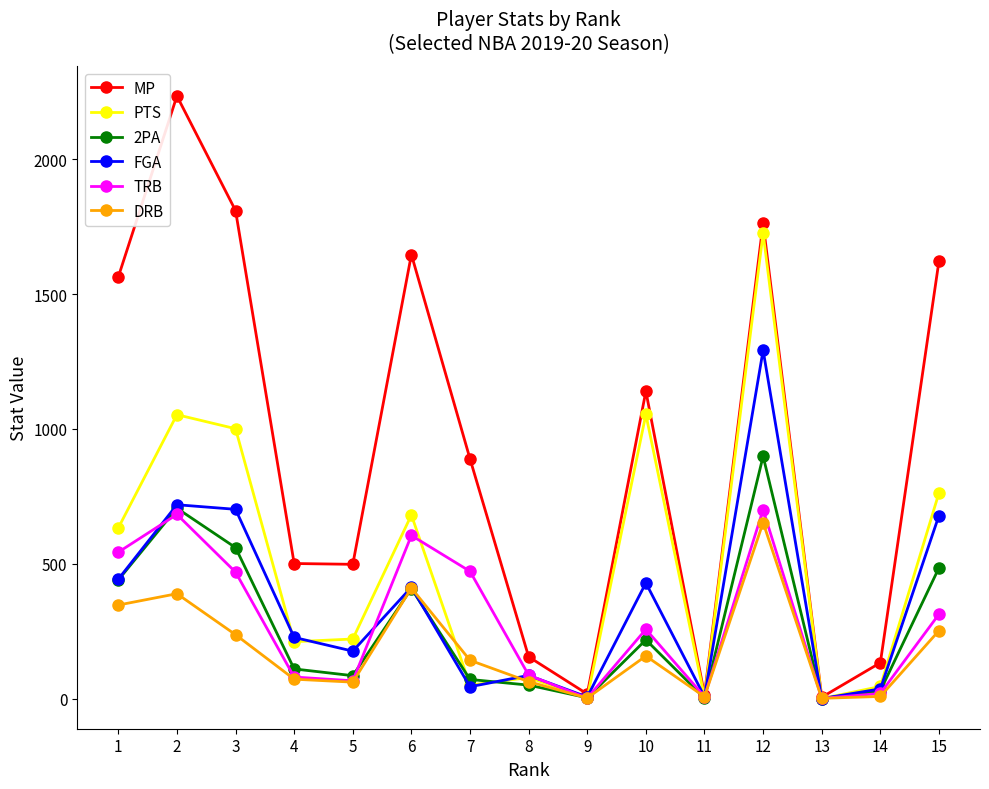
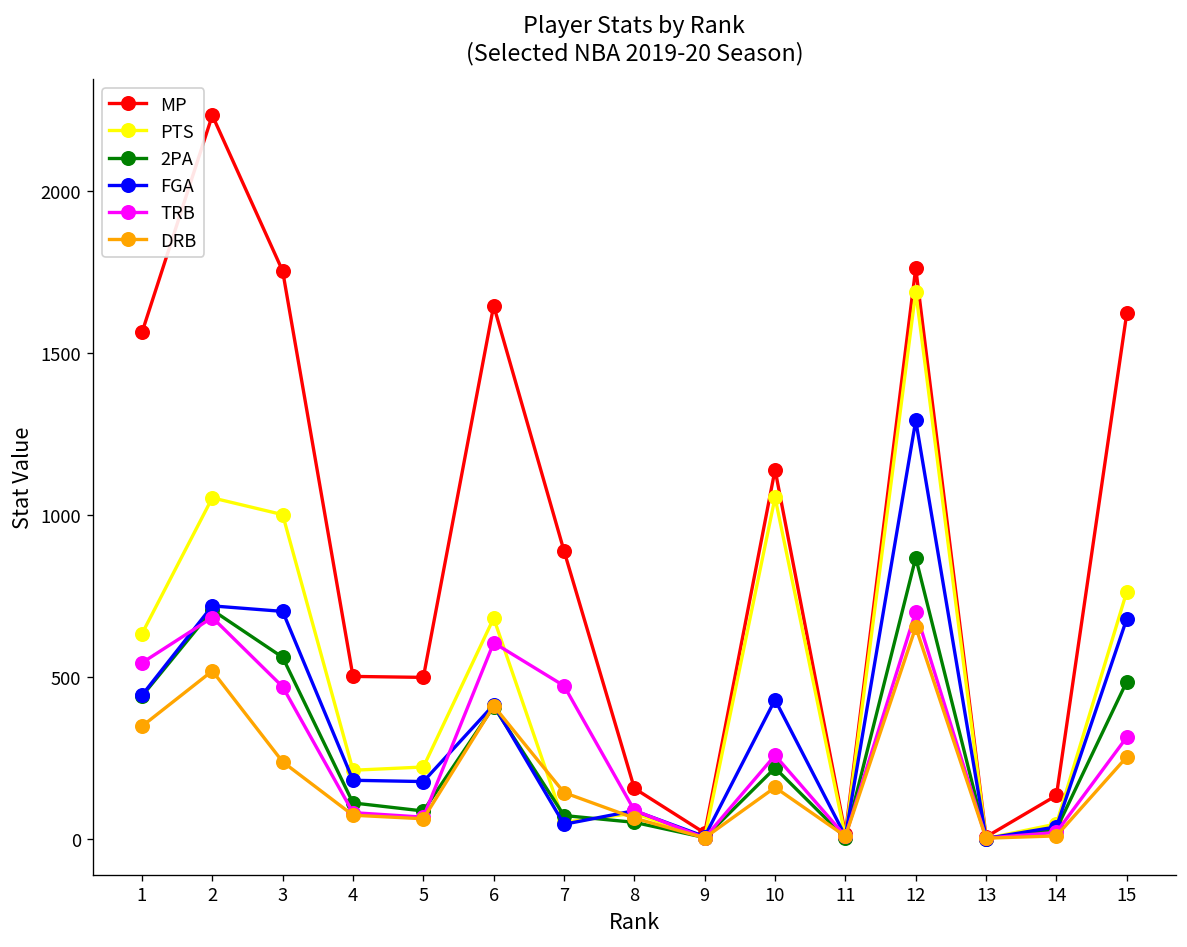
DRB, 2: 390 -> 520
MP, 3: 1810 -> 1750
FGA, 4: 230 -> 180
PTS, 12: 1730 -> 1690
2PA, 12: 900 -> 870
